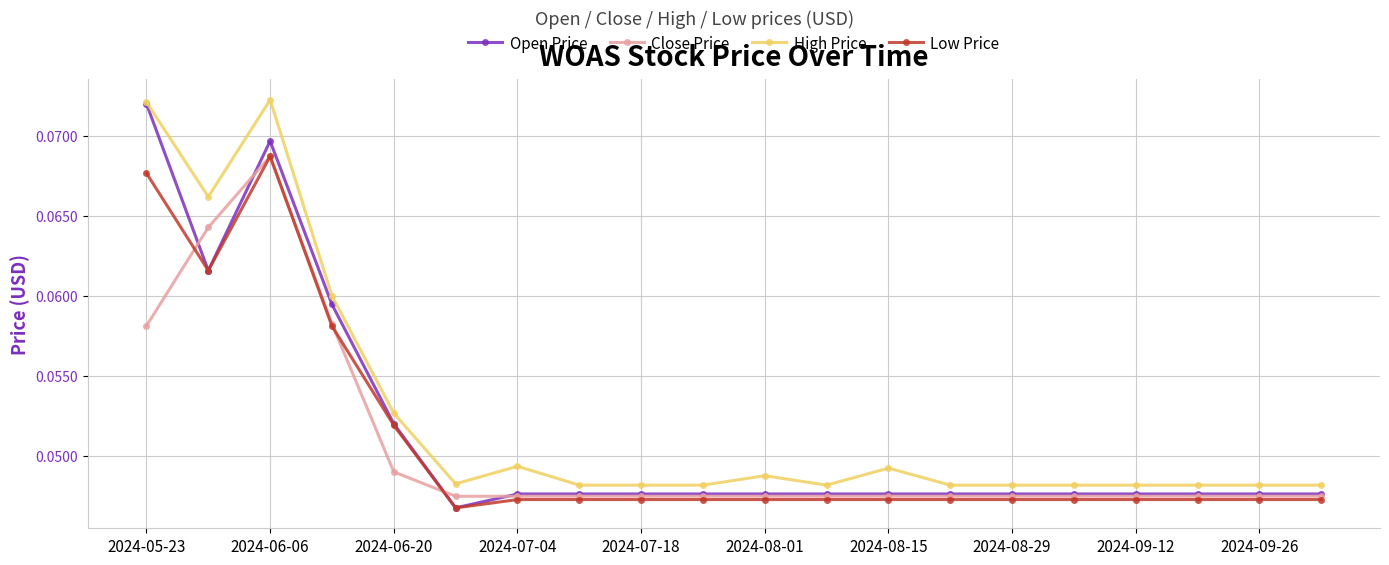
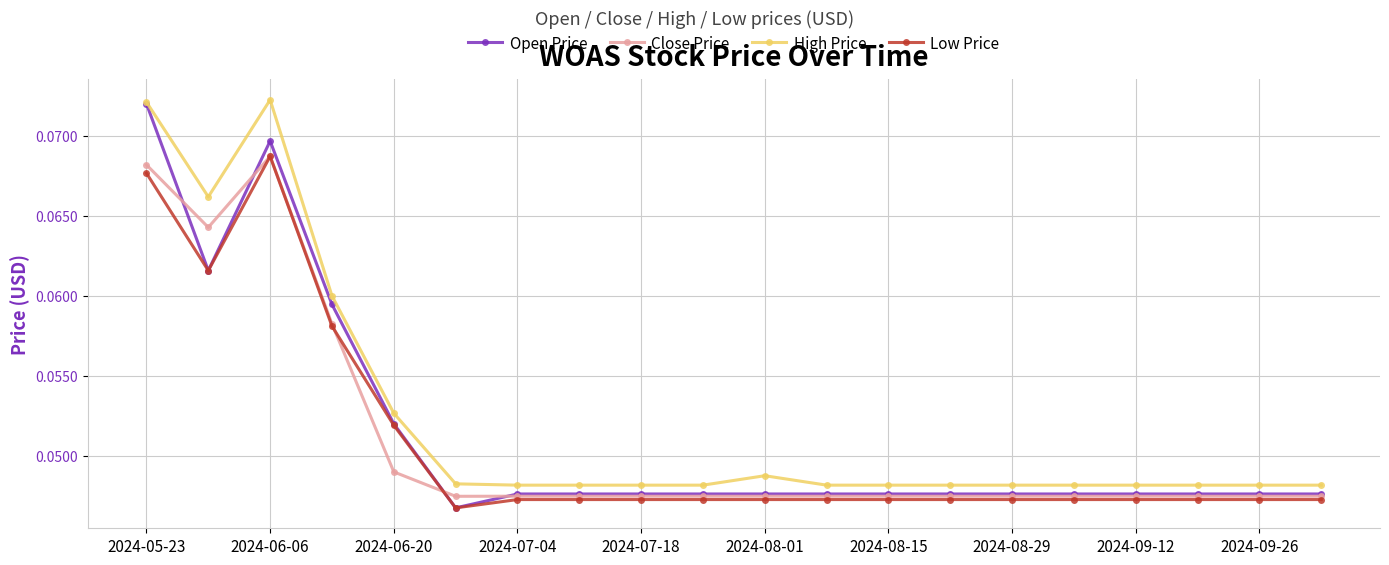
Close Price, 2024-05-23: 0.0581 -> 0.0682
High Price, 2024-07-04: 0.0494 -> 0.0482
High Price, 2024-08-15: 0.0492 -> 0.0482
